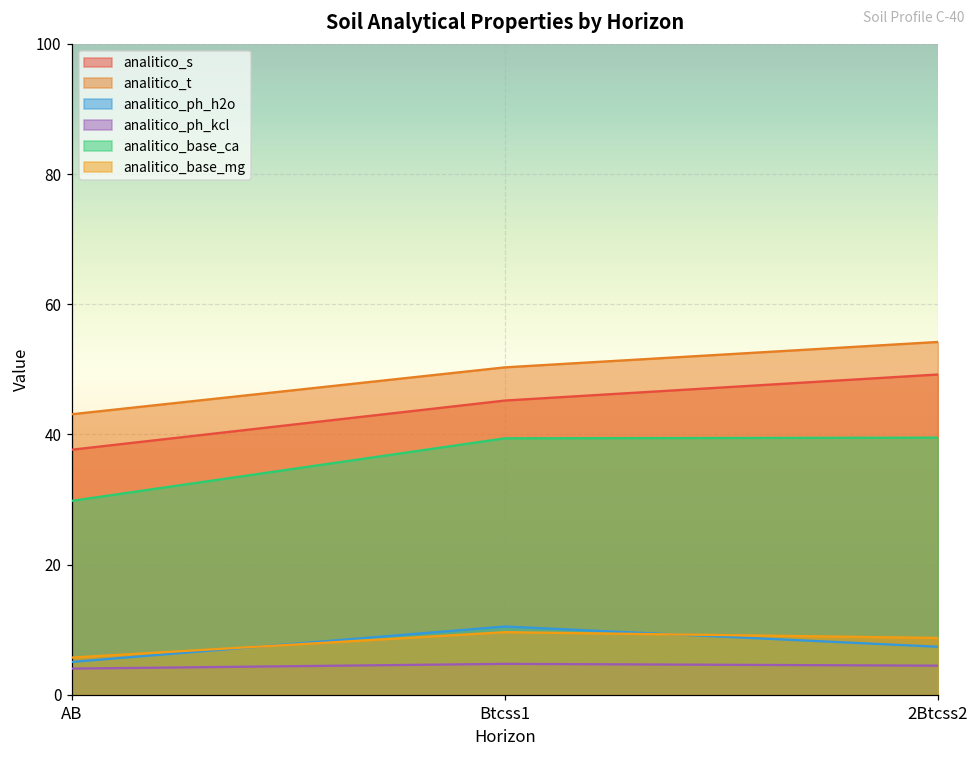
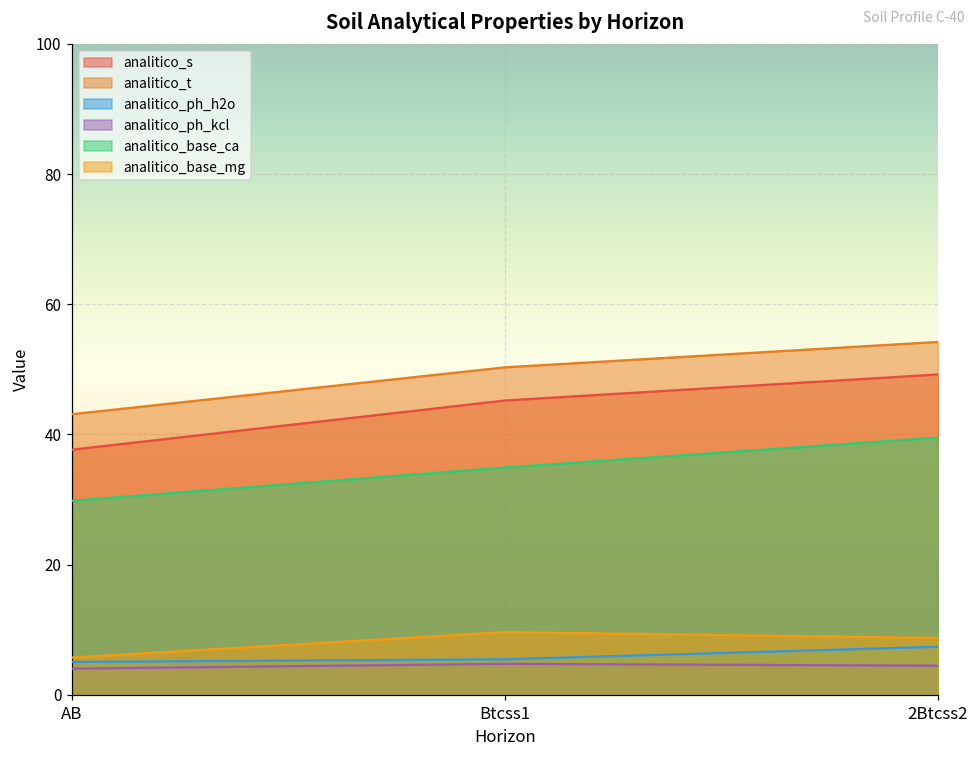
analitico_ph_h2o, Btcss1: 10 -> 5
analitico_base_ca, Btcss1: 39 -> 35
